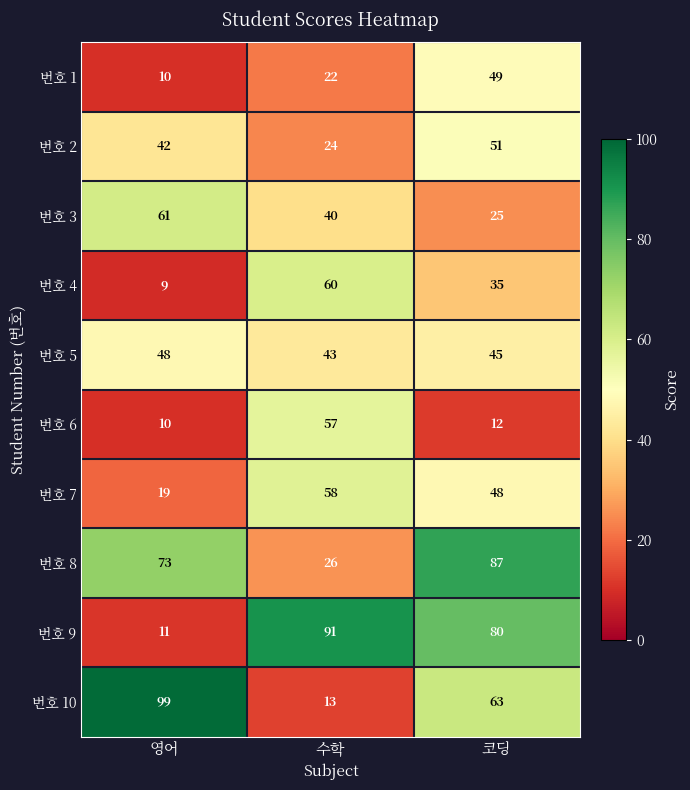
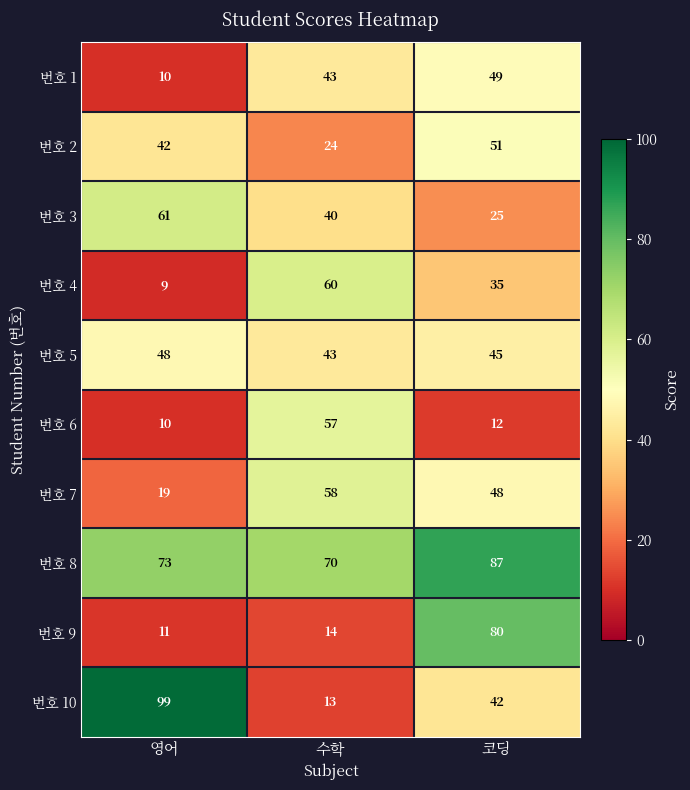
번호 1, 수학: 22 -> 43
번호 8, 수학: 26 -> 70
번호 9, 수학: 91 -> 14
번호 10, 코딩: 63 -> 42
